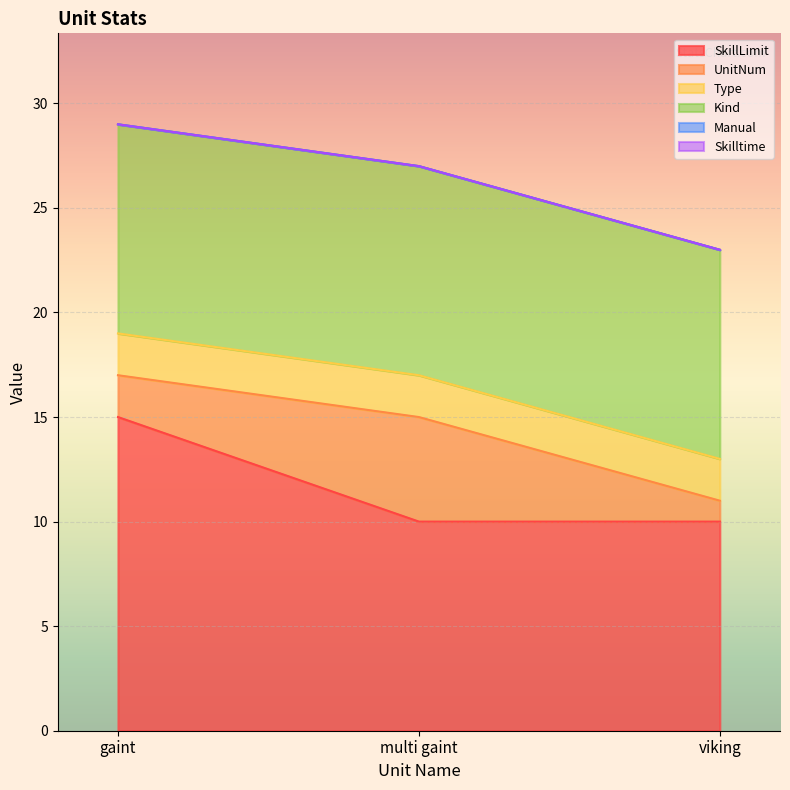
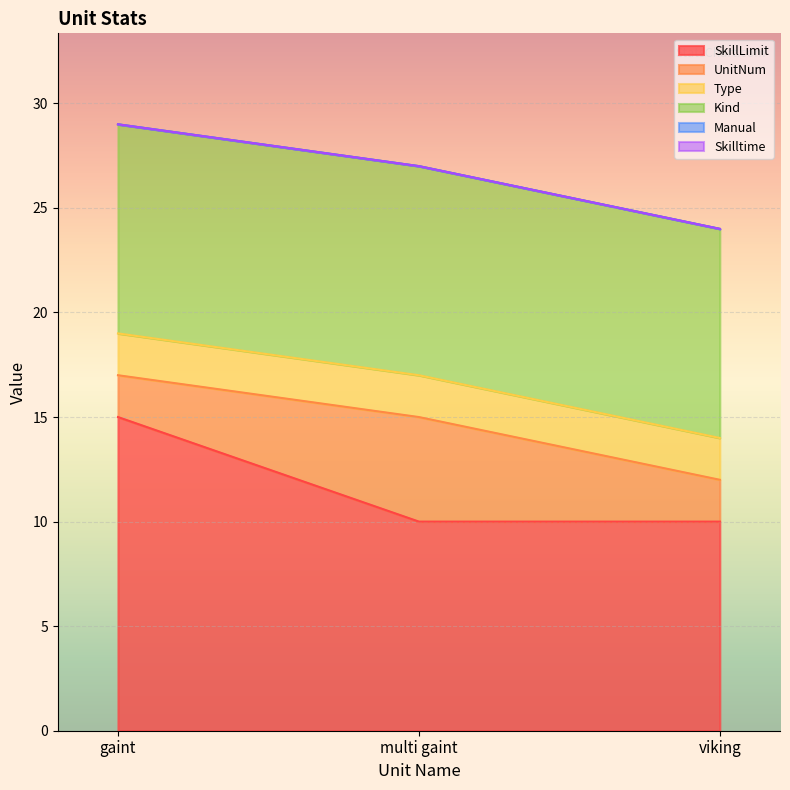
UnitNum, viking: 1 -> 2
